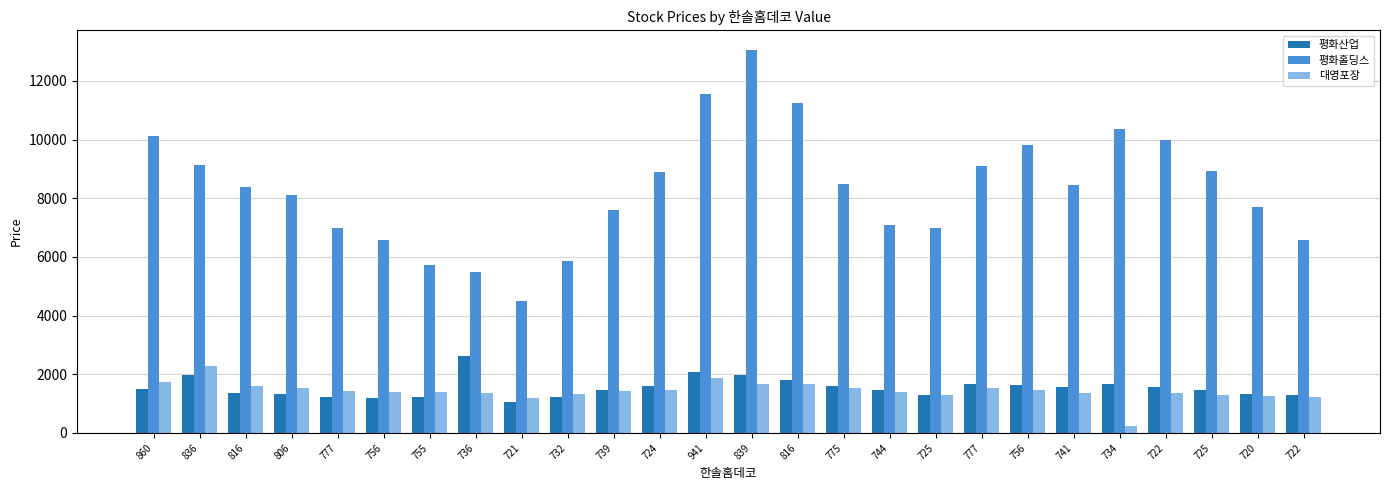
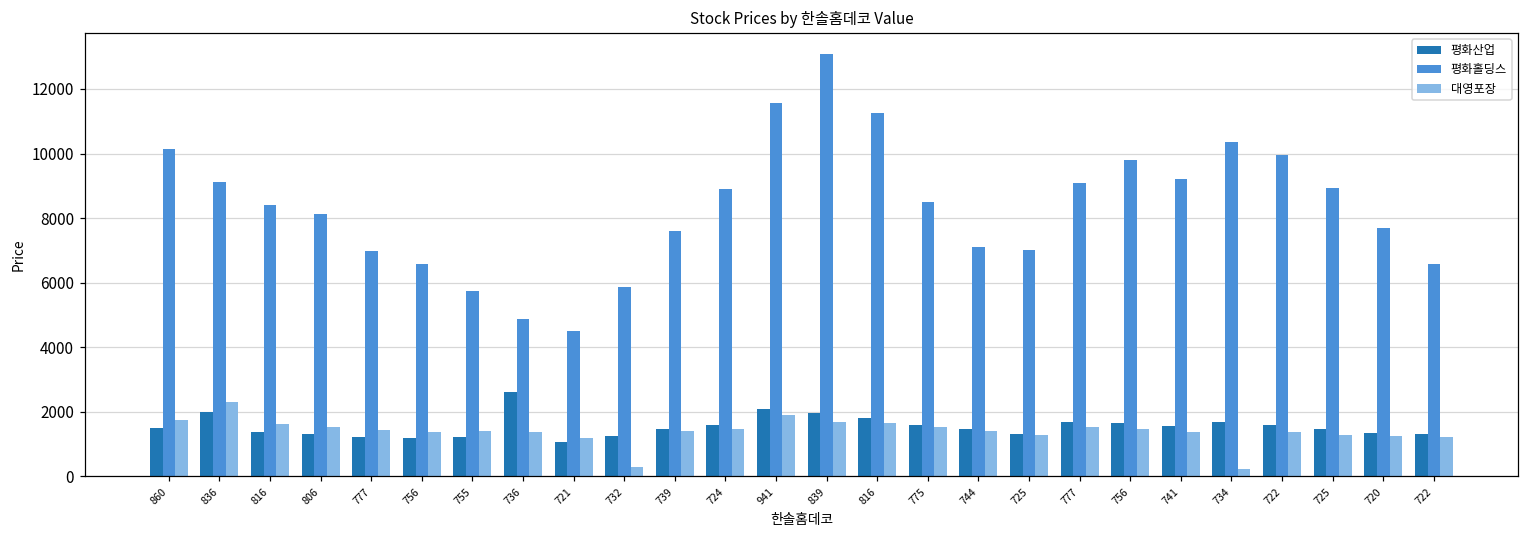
평화홀딩스, 736: 5500 -> 4900
대영포장, 732: 1300 -> 300
평화홀딩스, 741: 8500 -> 9200
